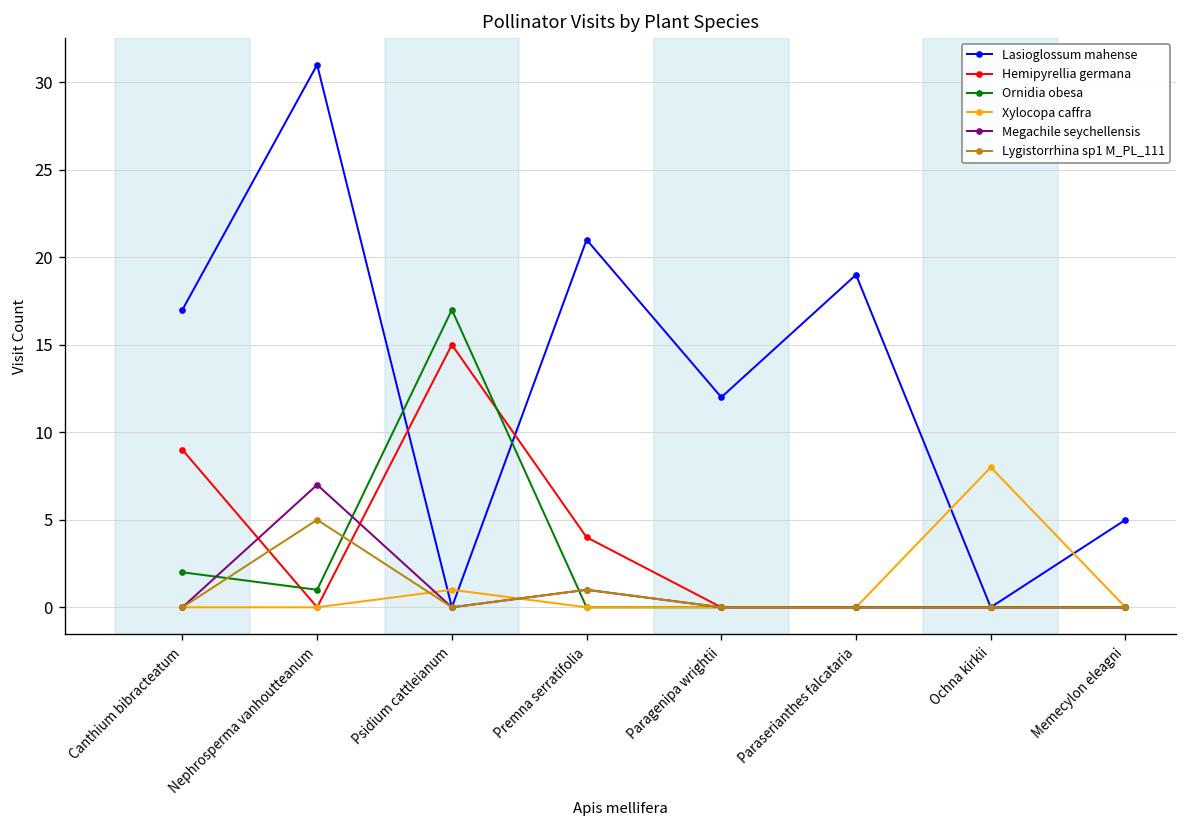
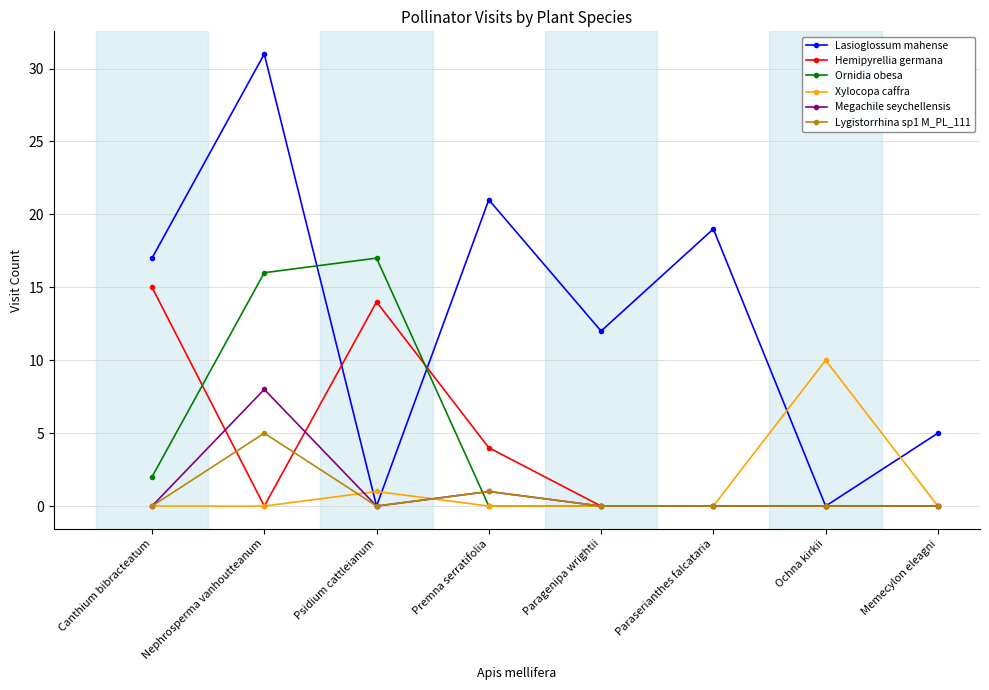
Hemipyrellia germana, Canthium bibracteatum: 9 -> 15
Ornidia obesa, Nephrosperma vanhoutteanum: 1 -> 16
Megachile seychellensis, Nephrosperma vanhoutteanum: 7 -> 8
Hemipyrellia germana, Psidium cattleianum: 15 -> 14
Xylocopa caffra, Ochna kirkii: 8 -> 10
